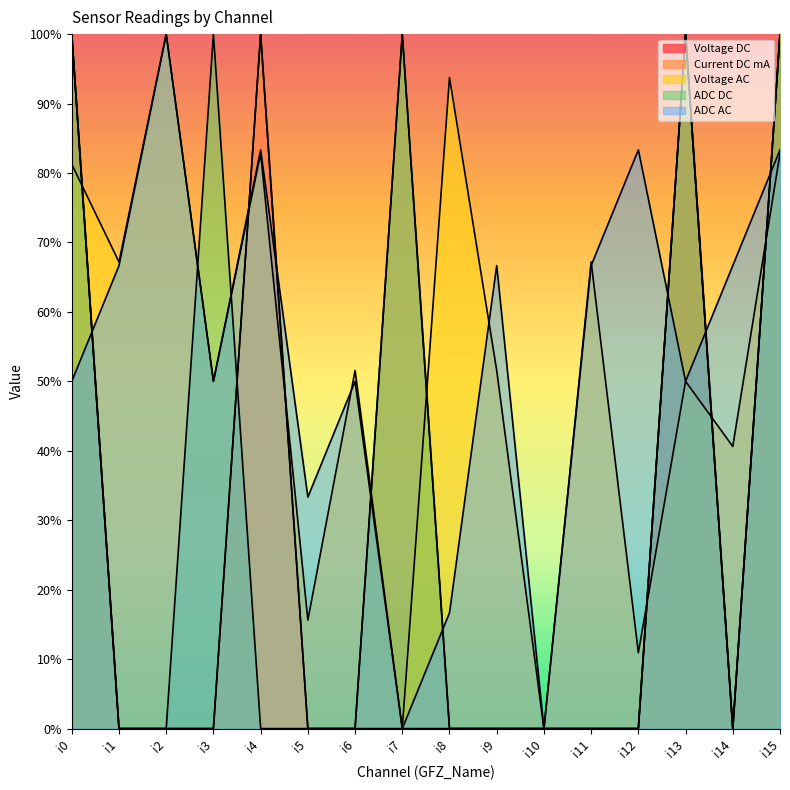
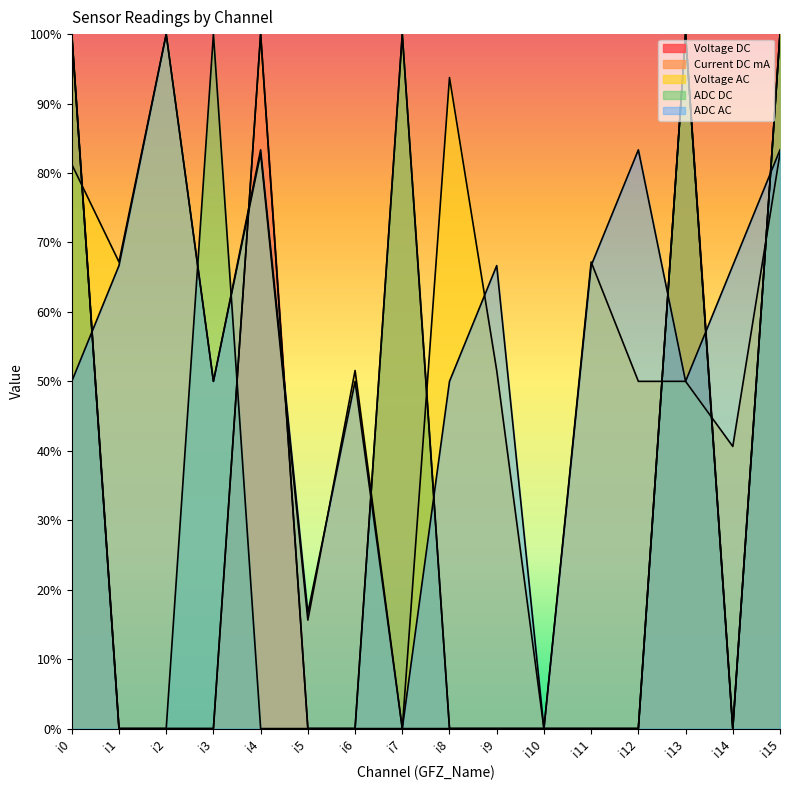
ADC AC, i5: 33% -> 17%
ADC AC, i8: 17% -> 50%
Voltage AC, i12: 11% -> 50%
